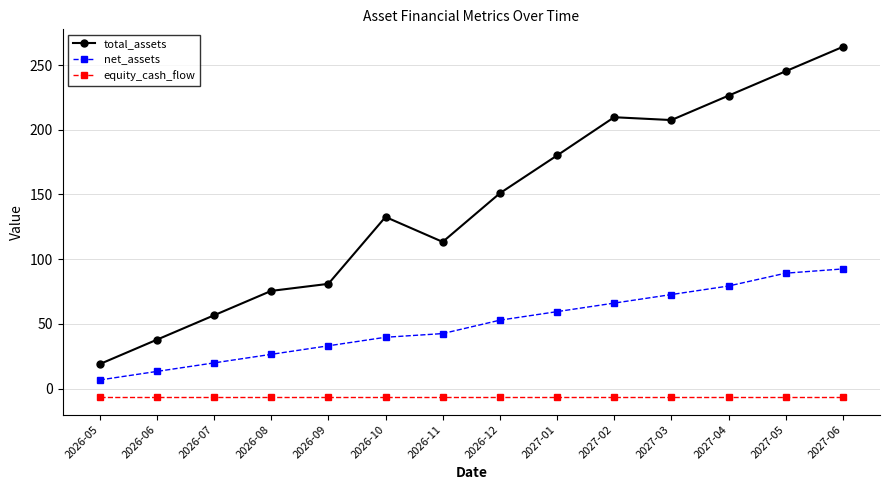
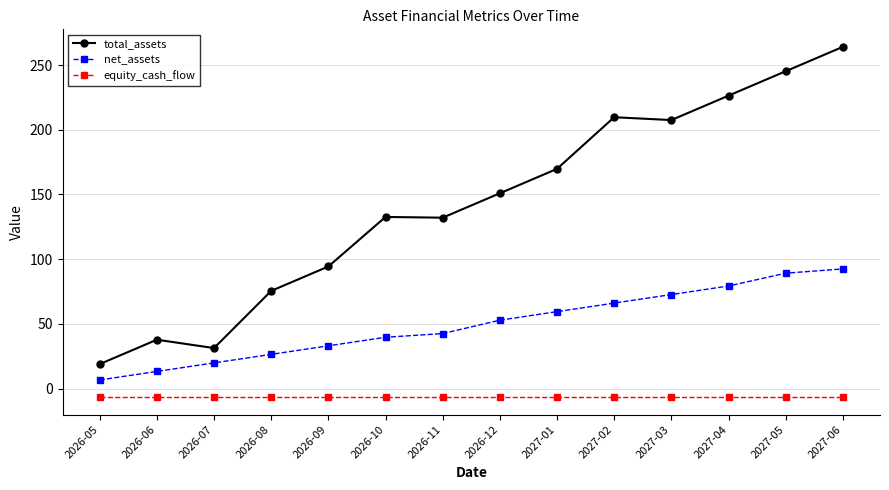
total_assets, 2026-07: 57 -> 31
total_assets, 2026-09: 81 -> 94
total_assets, 2026-11: 113 -> 132
total_assets, 2027-01: 180 -> 170
